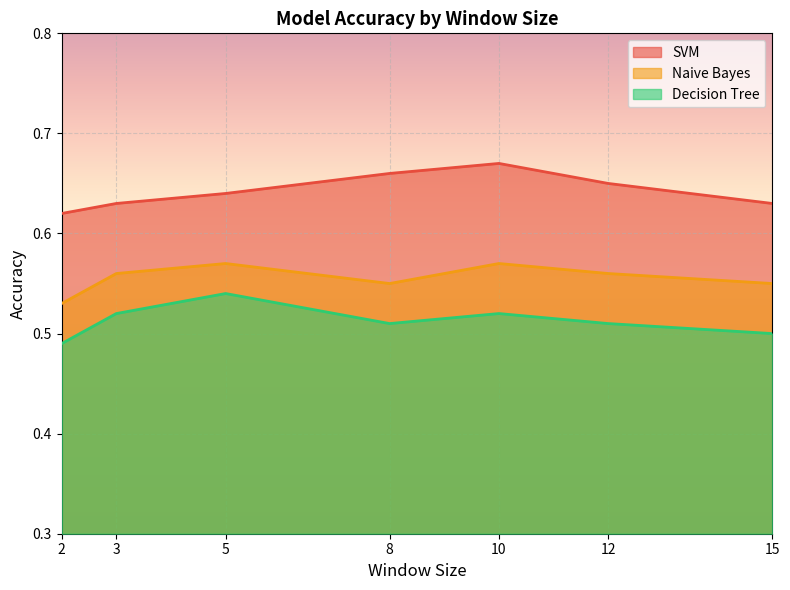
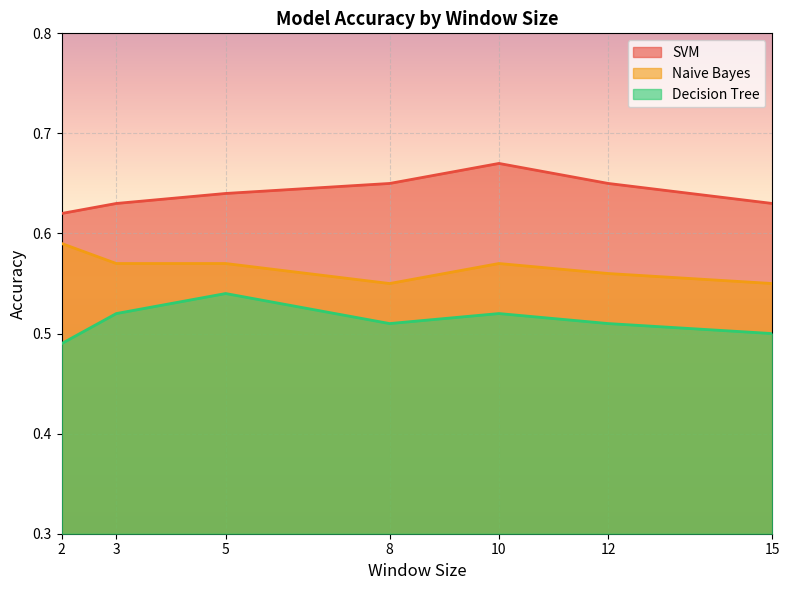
Naive Bayes, 2: 0.53 -> 0.59
Naive Bayes, 3: 0.56 -> 0.57
SVM, 8: 0.66 -> 0.65
